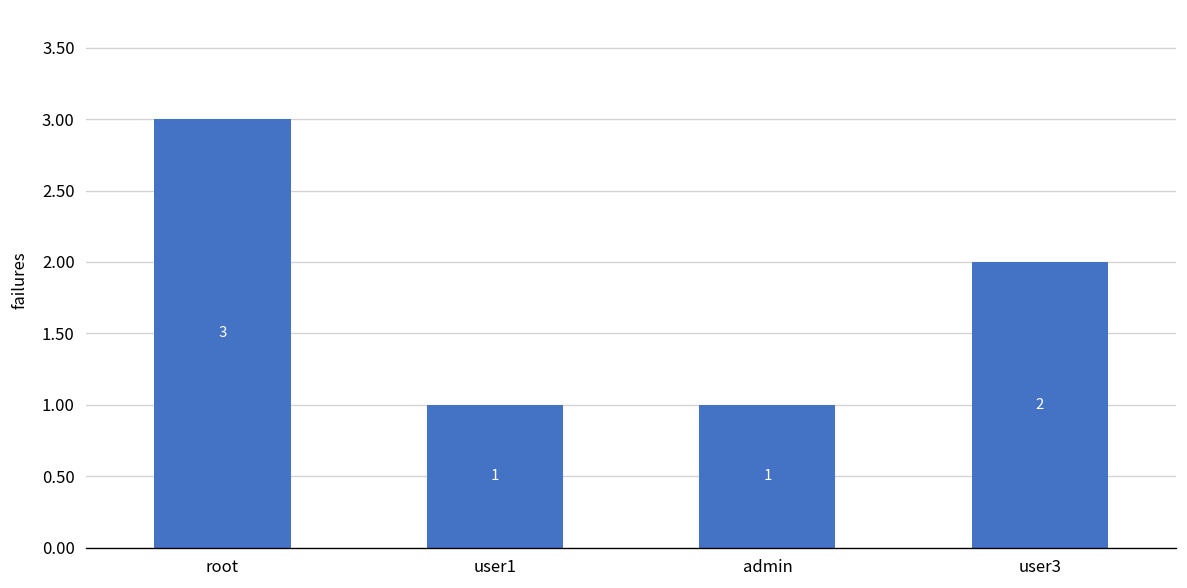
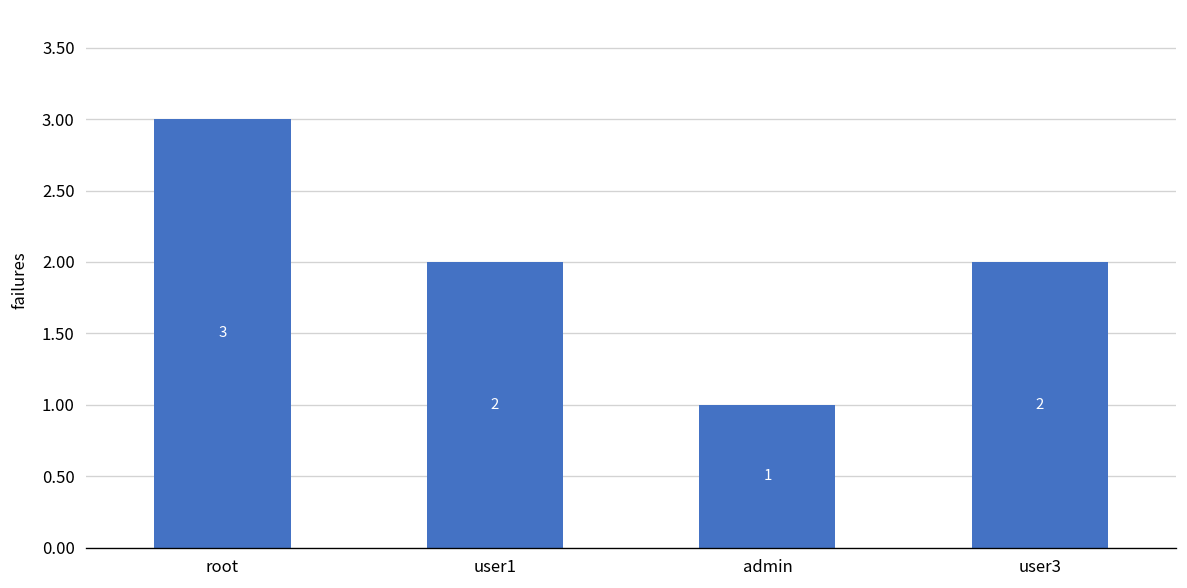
user1: 1 -> 2
